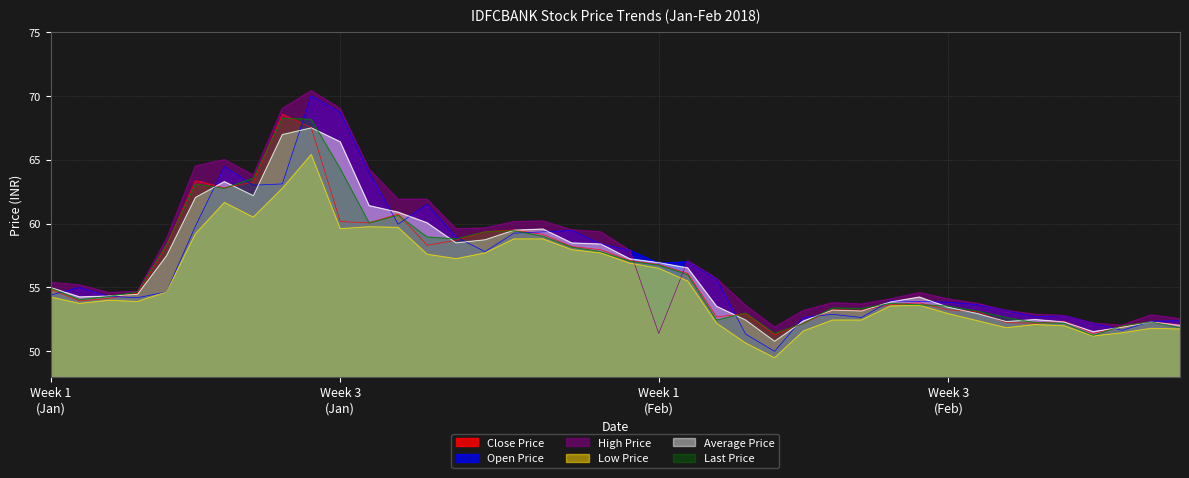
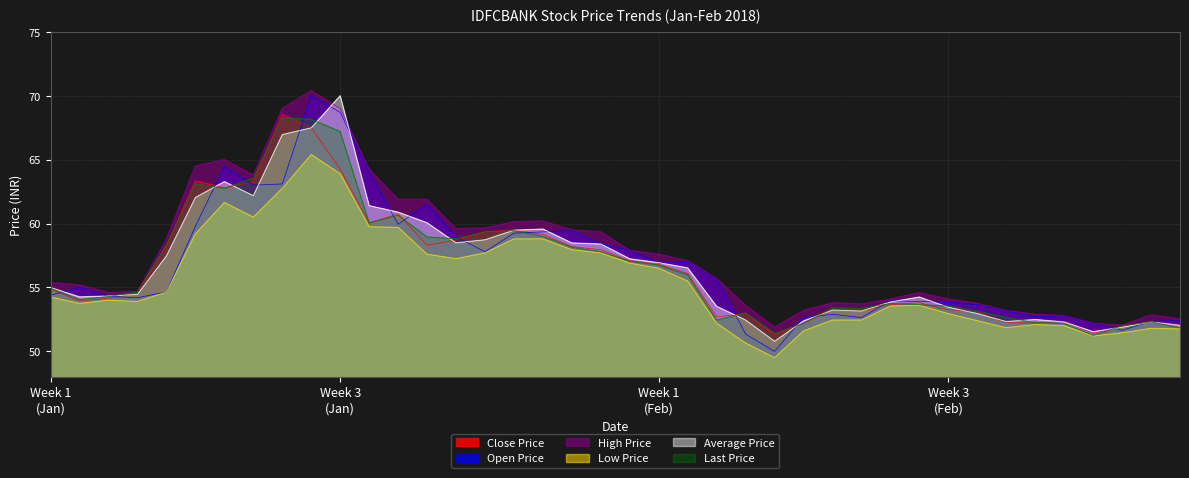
Close Price, Week 3 (Jan): 60.2 -> 64.3
Low Price, Week 3 (Jan): 59.6 -> 63.9
Average Price, Week 3 (Jan): 66.4 -> 70.0
Last Price, Week 3 (Jan): 64.3 -> 67.2
High Price, Week 1 (Feb): 51.4 -> 57.6
